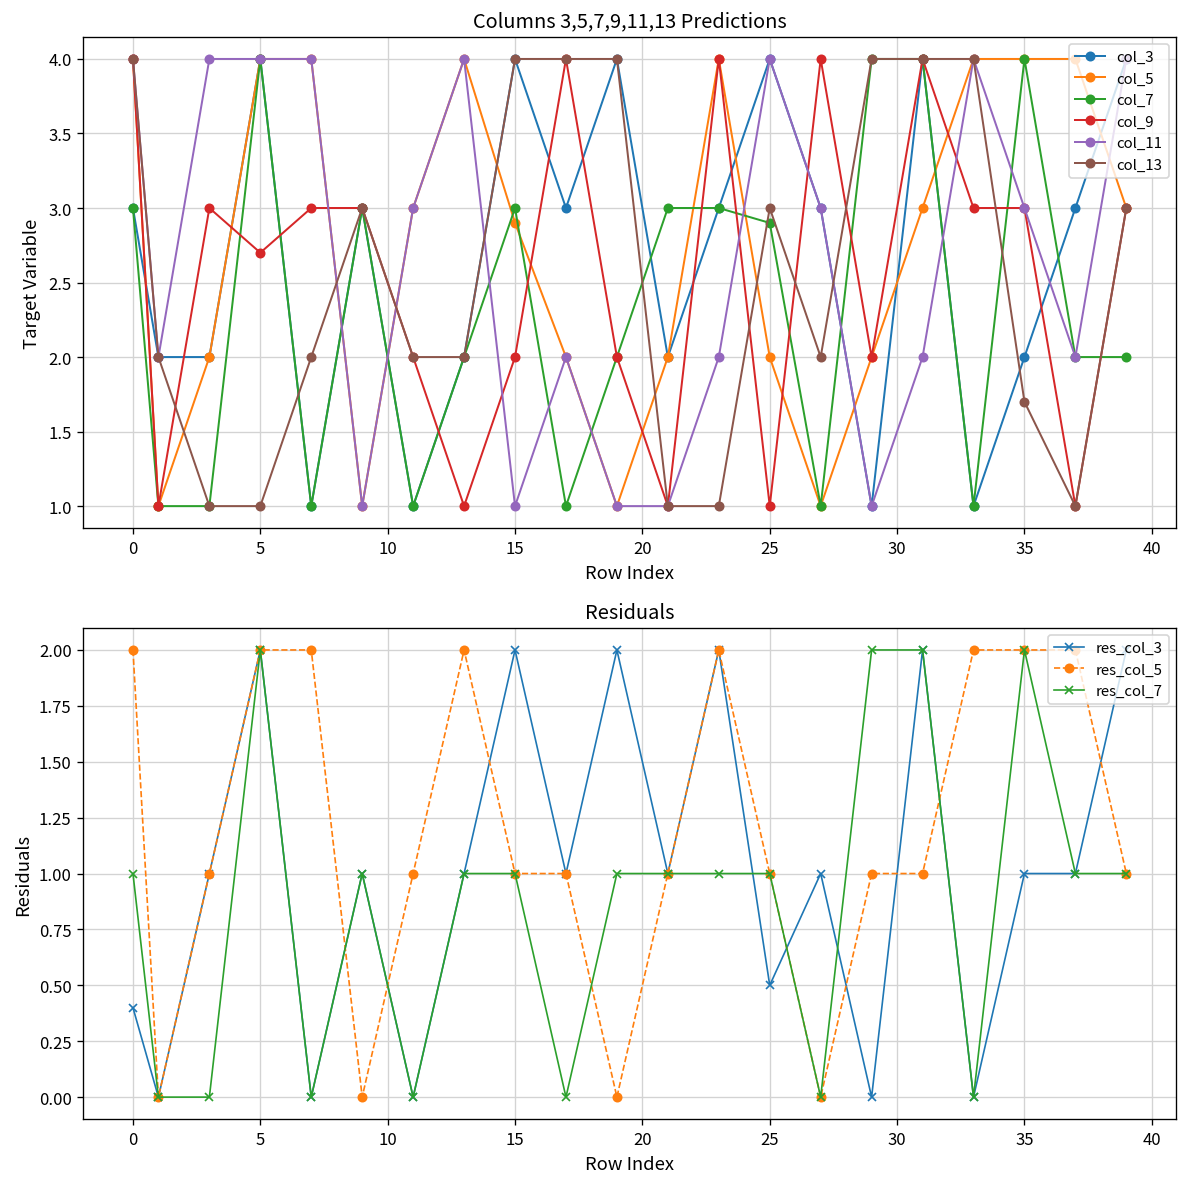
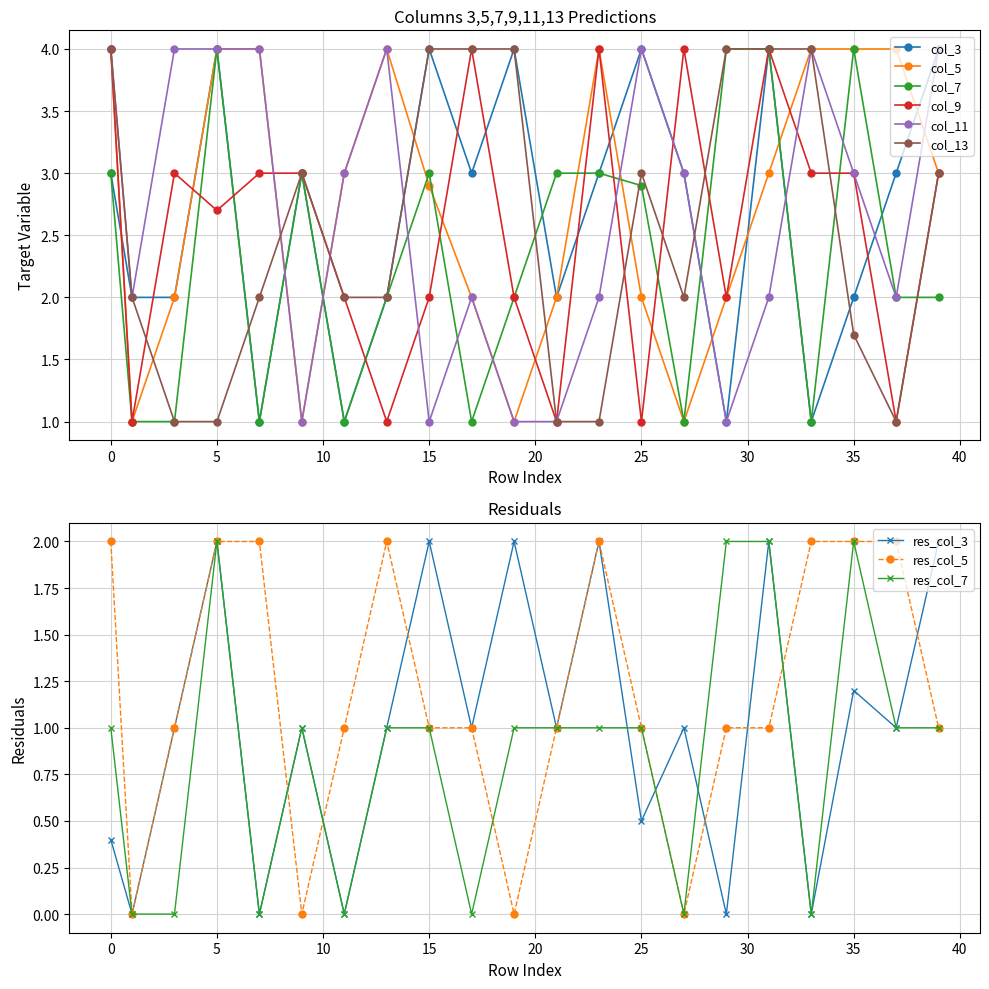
Residuals, res_col_3, 35: 1.0 -> 1.2
